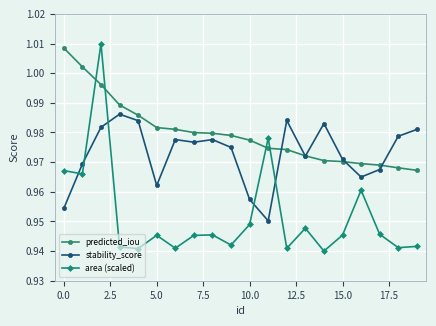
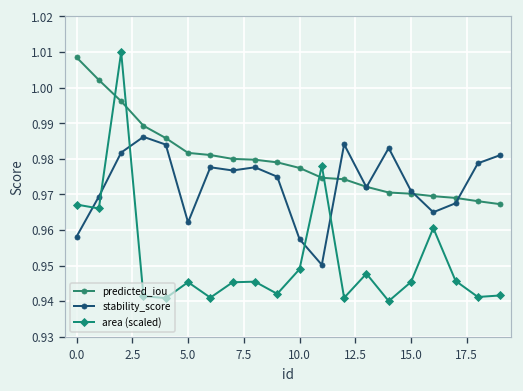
stability_score, 0.0: 0.954 -> 0.958
